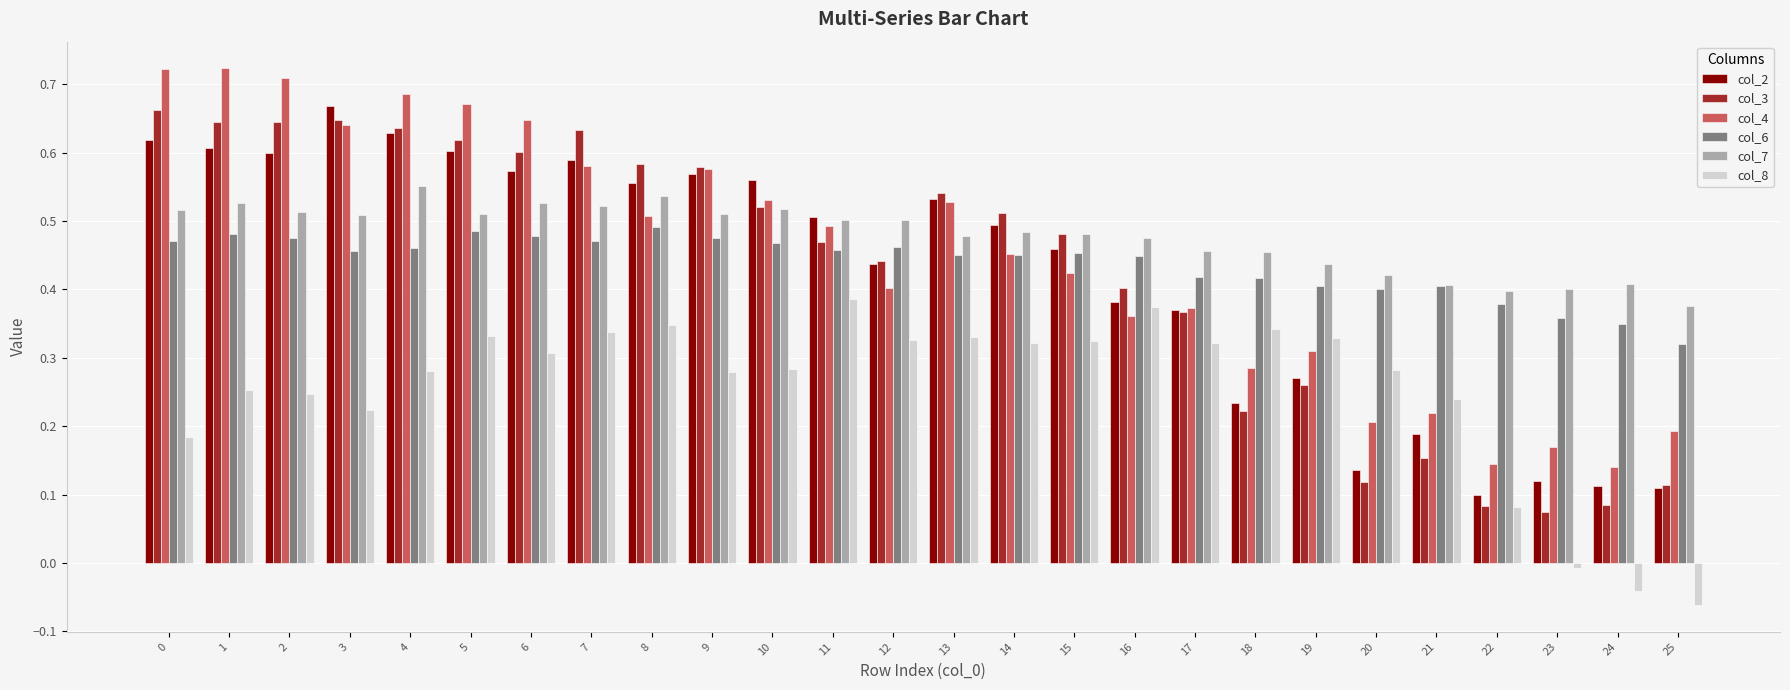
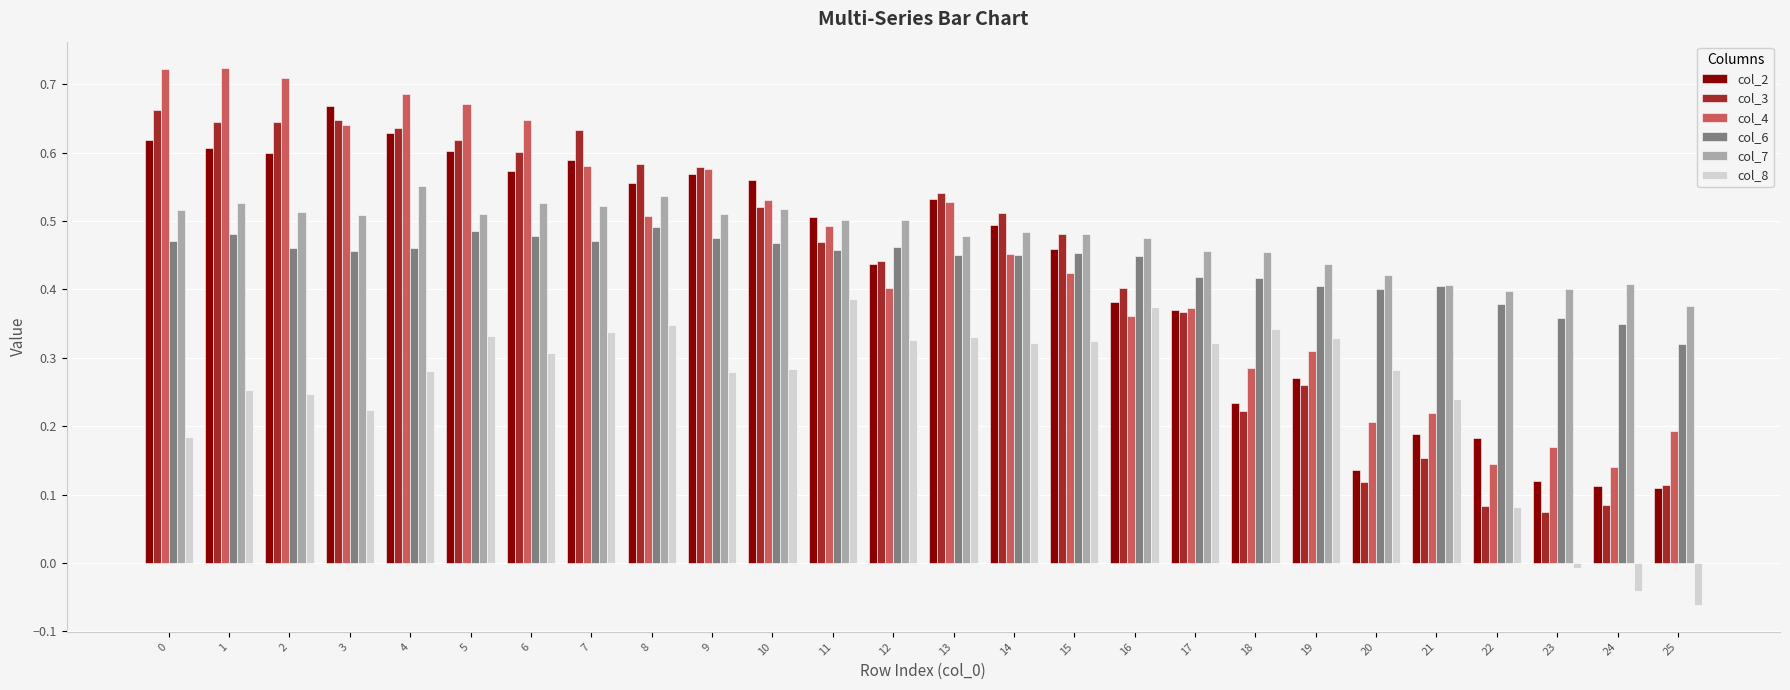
col_6, 2: 0.48 -> 0.46
col_2, 22: 0.10 -> 0.18
